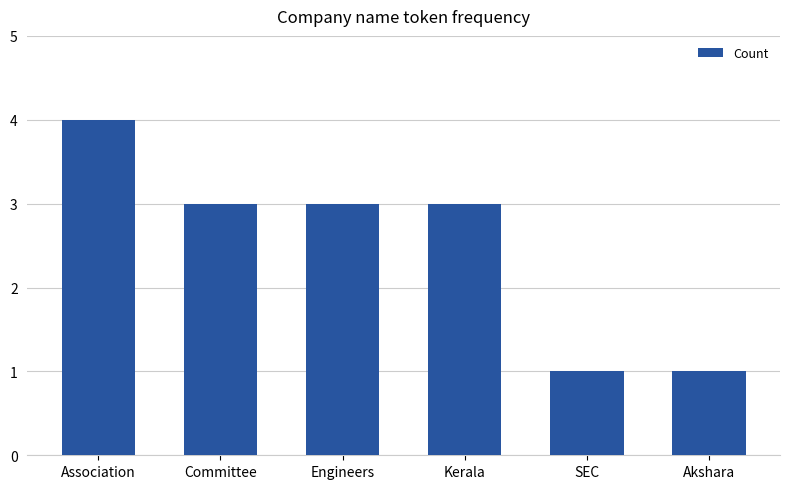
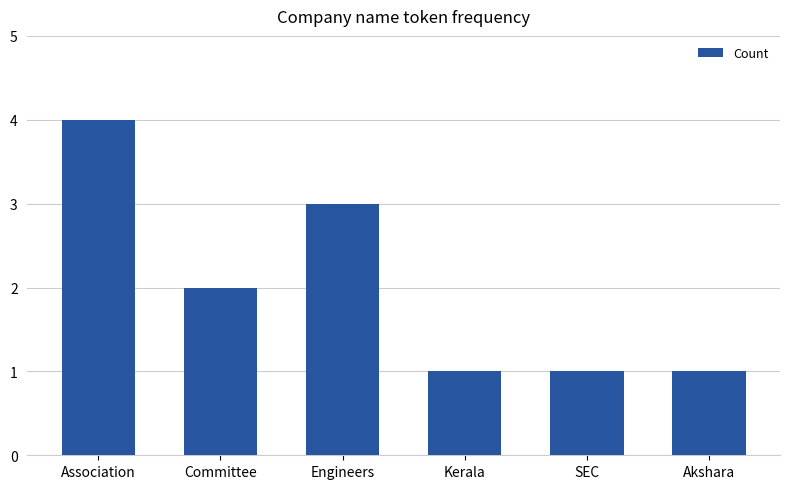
Committee: 3 -> 2
Kerala: 3 -> 1
